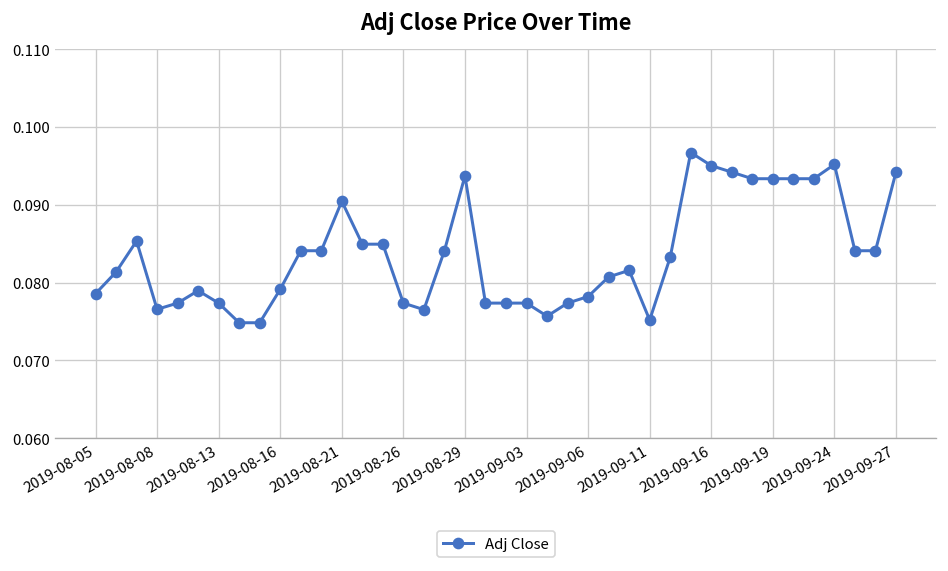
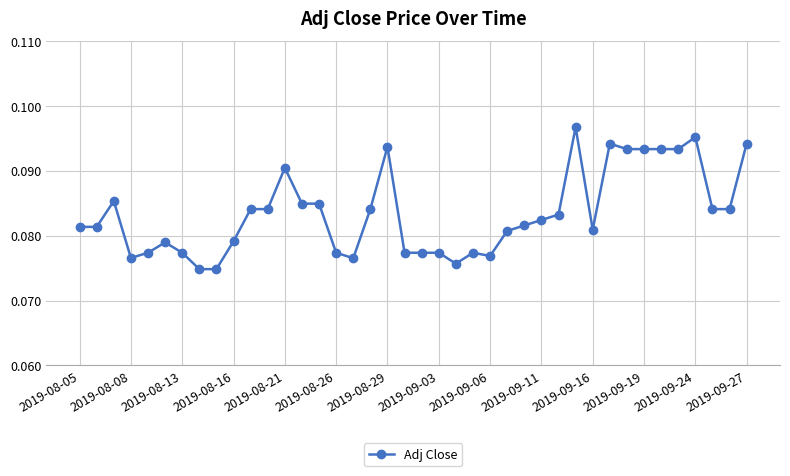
2019-08-05: 0.079 -> 0.081
2019-09-06: 0.078 -> 0.077
2019-09-11: 0.075 -> 0.082
2019-09-16: 0.095 -> 0.081
